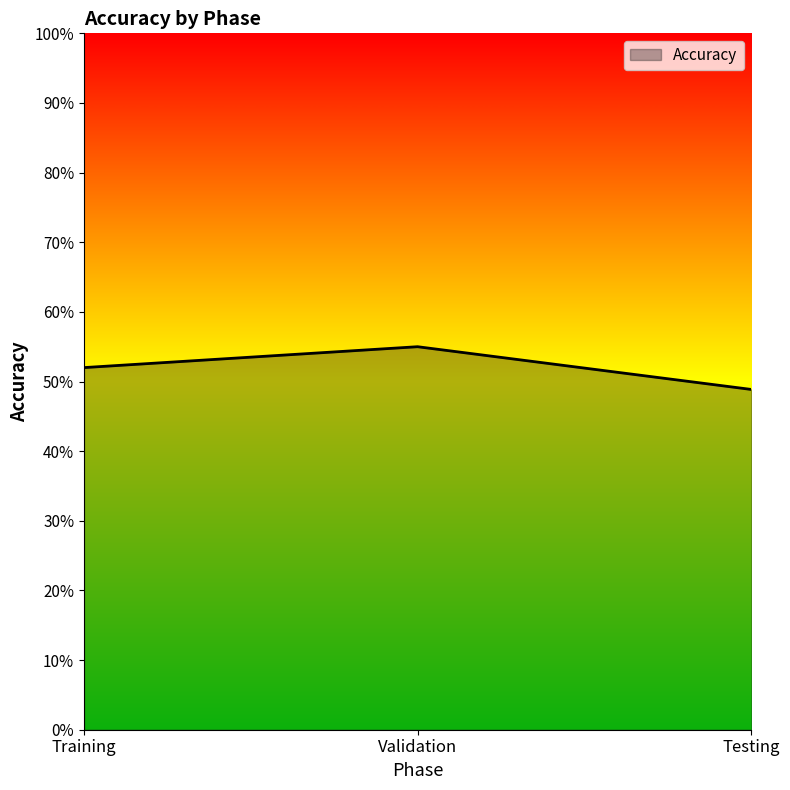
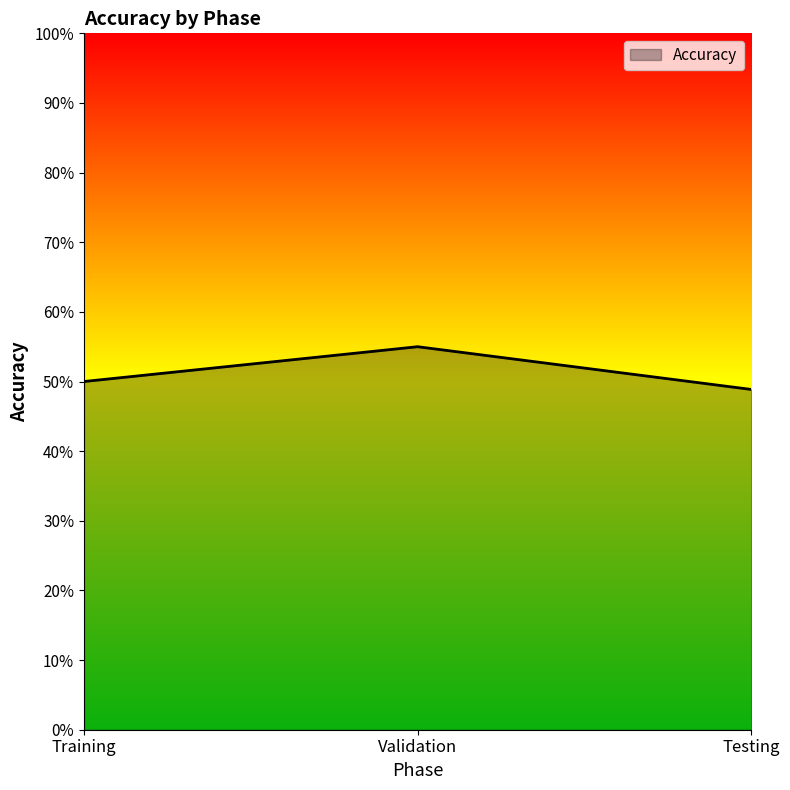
Training: 52% -> 50%
